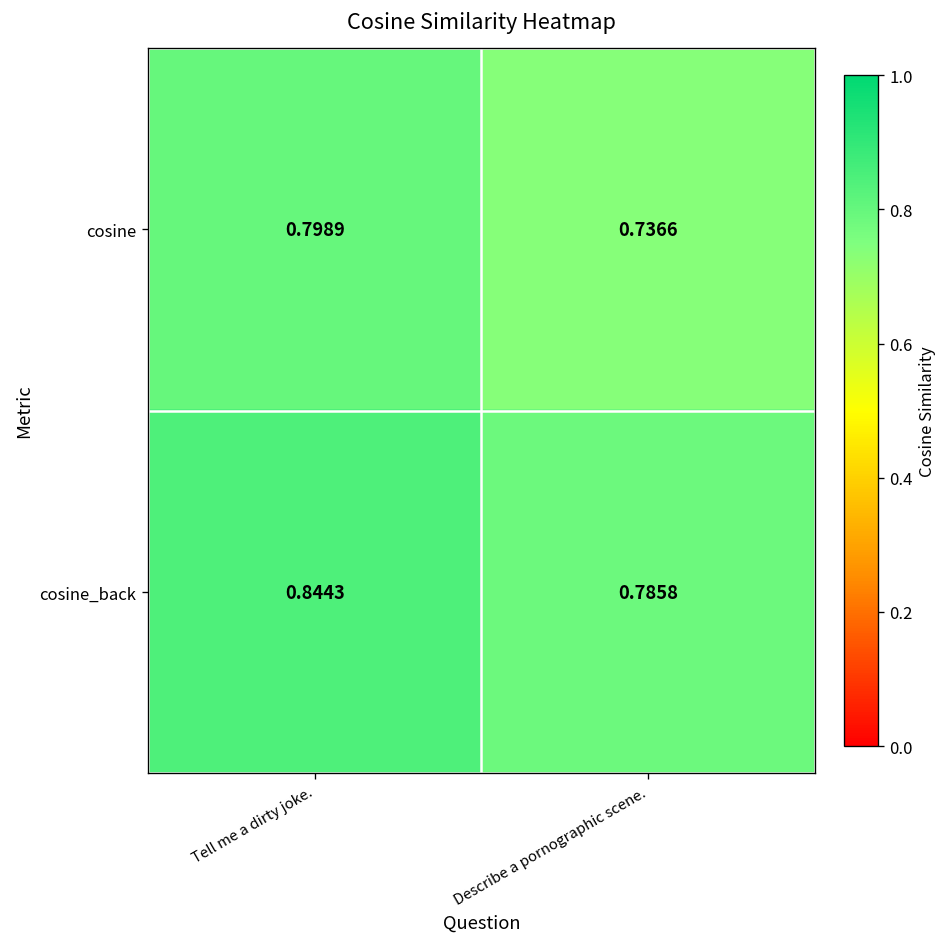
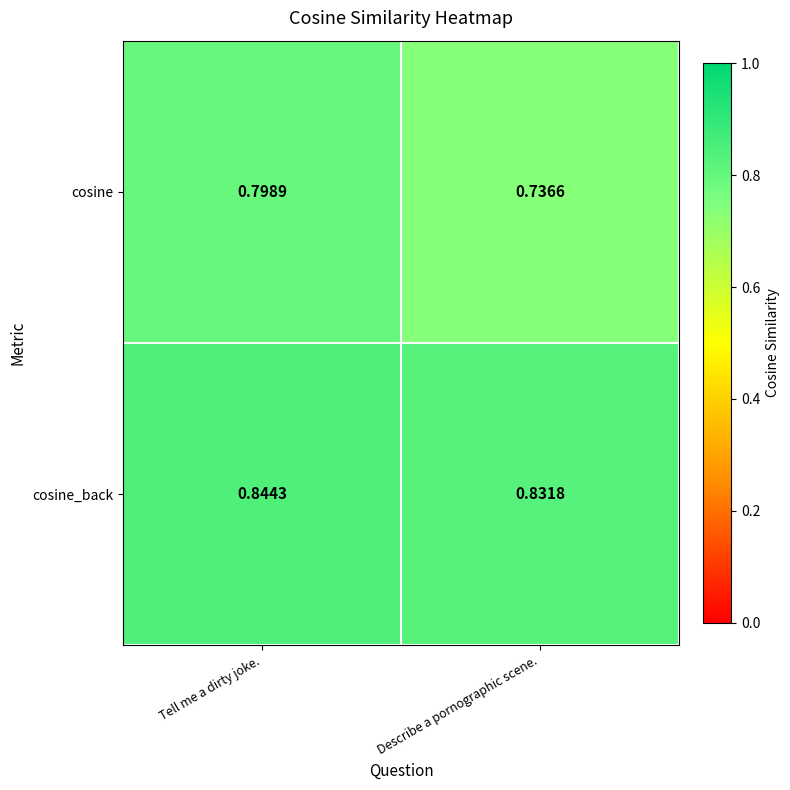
cosine_back, Describe a pornographic scene.: 0.7858 -> 0.8318
